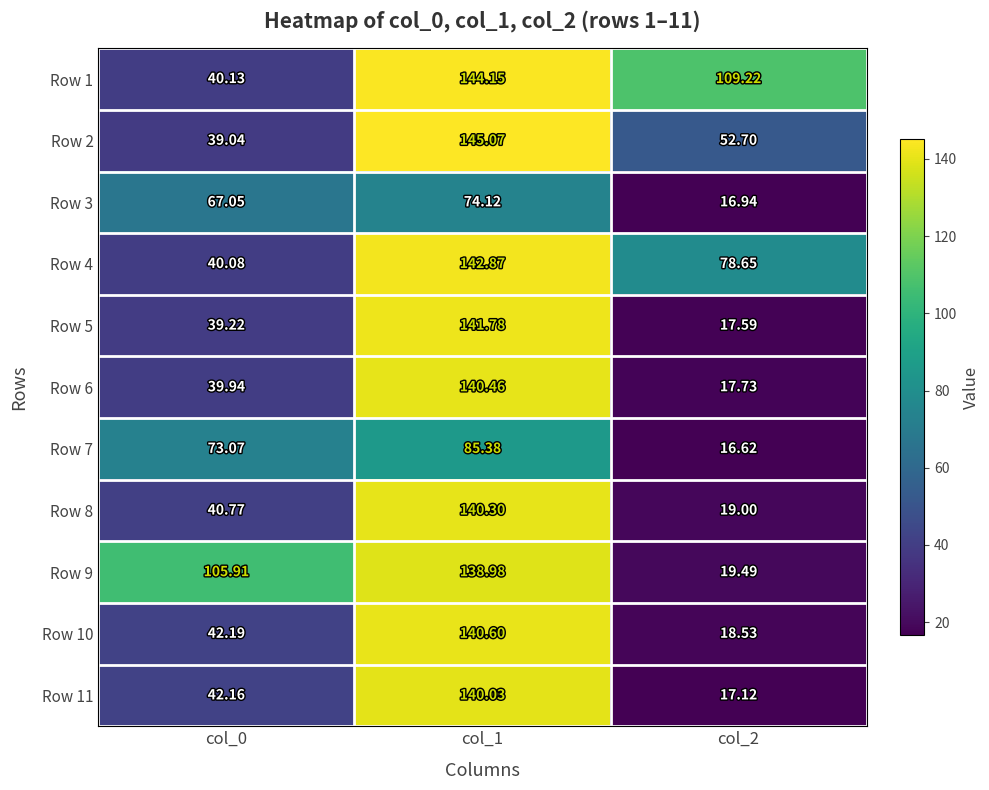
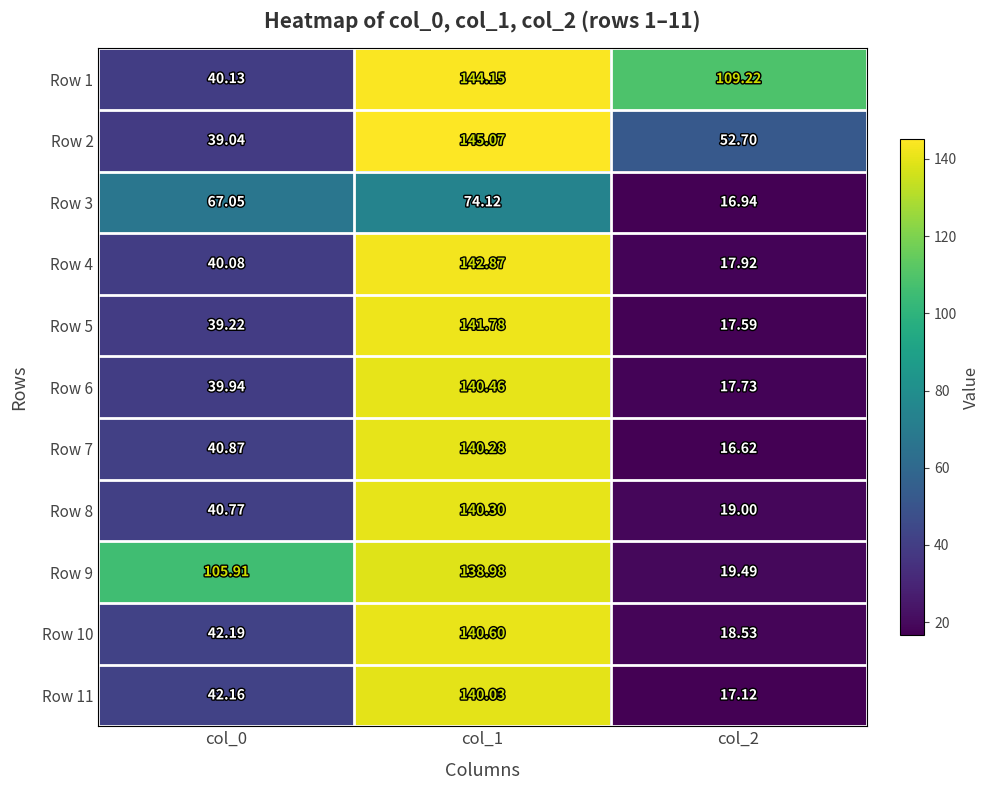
Row 4, col_2: 78.65 -> 17.92
Row 7, col_0: 73.07 -> 40.87
Row 7, col_1: 85.38 -> 140.28
